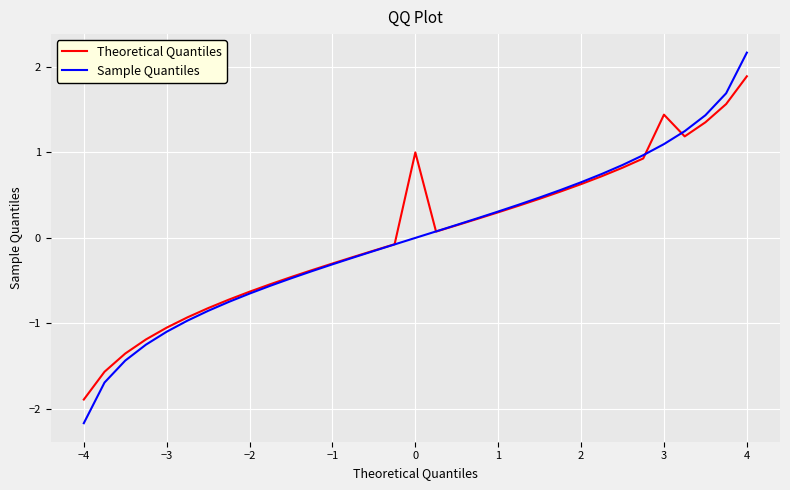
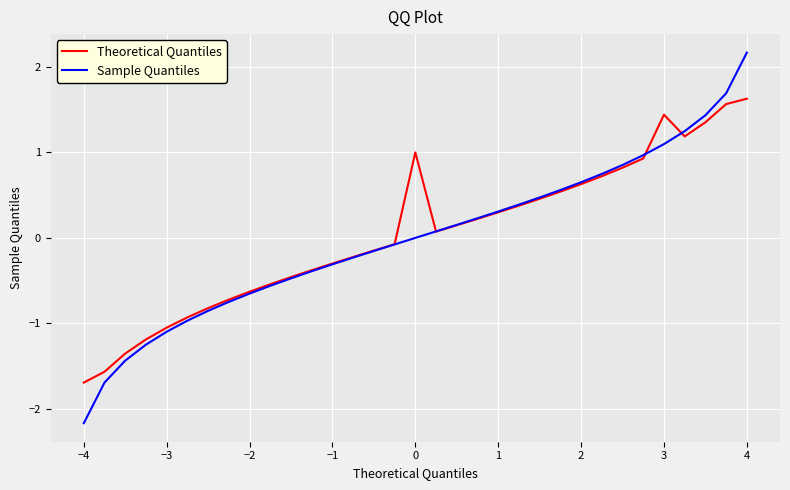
Theoretical Quantiles, −4: -1.9 -> -1.7
Theoretical Quantiles, 4: 1.9 -> 1.6
